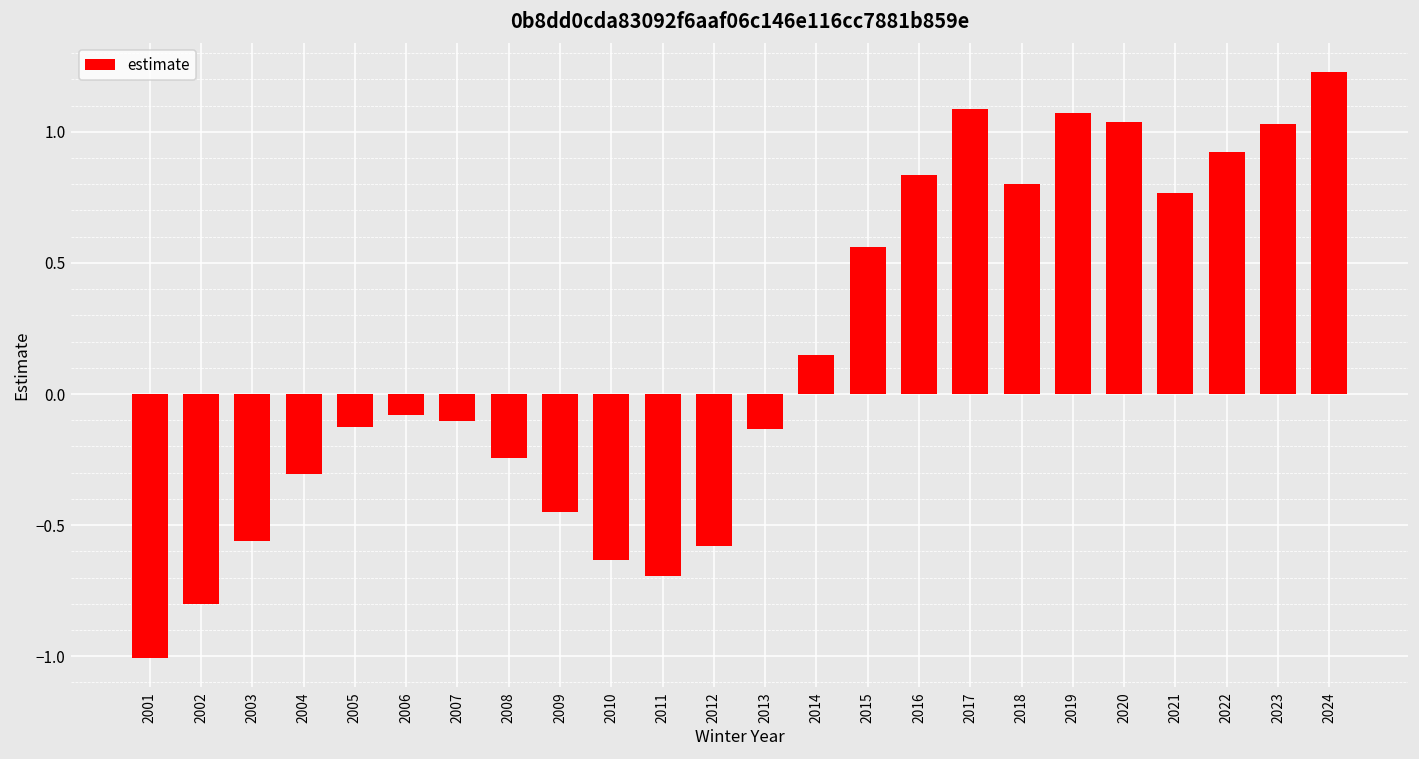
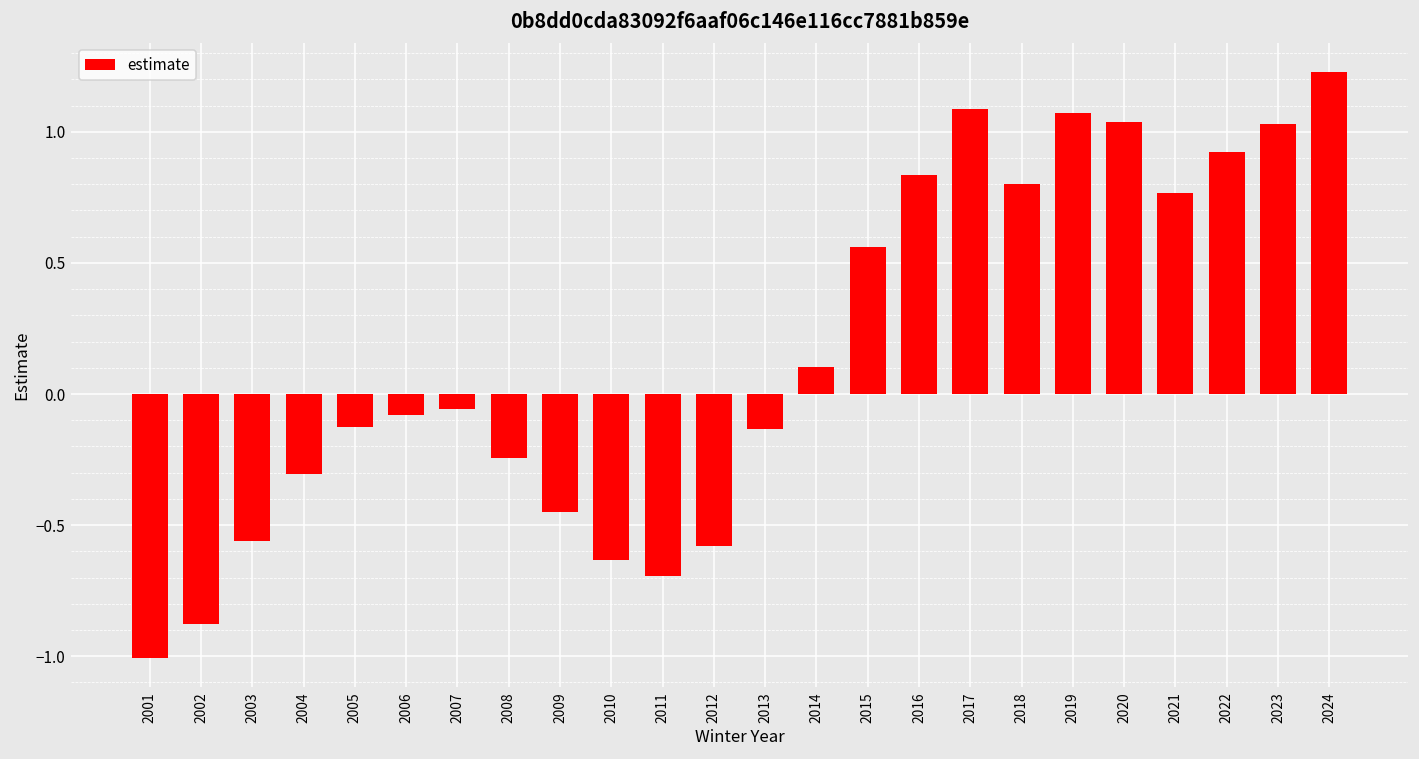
2002: -0.80 -> -0.88
2007: -0.10 -> -0.06
2014: 0.15 -> 0.10
